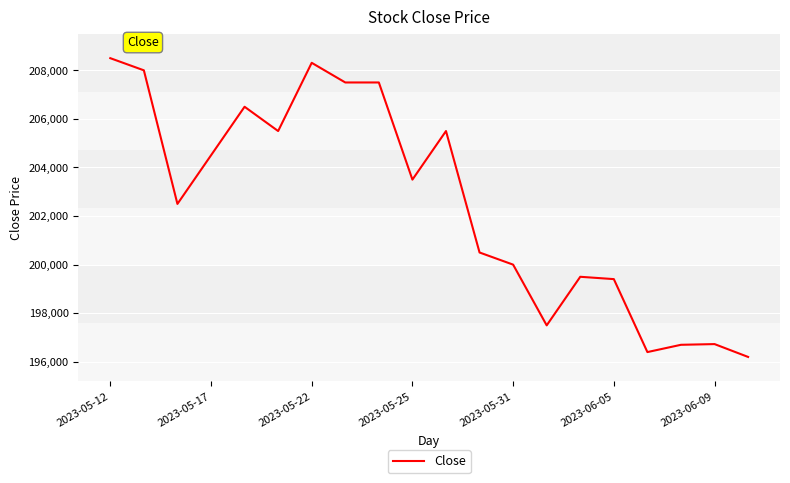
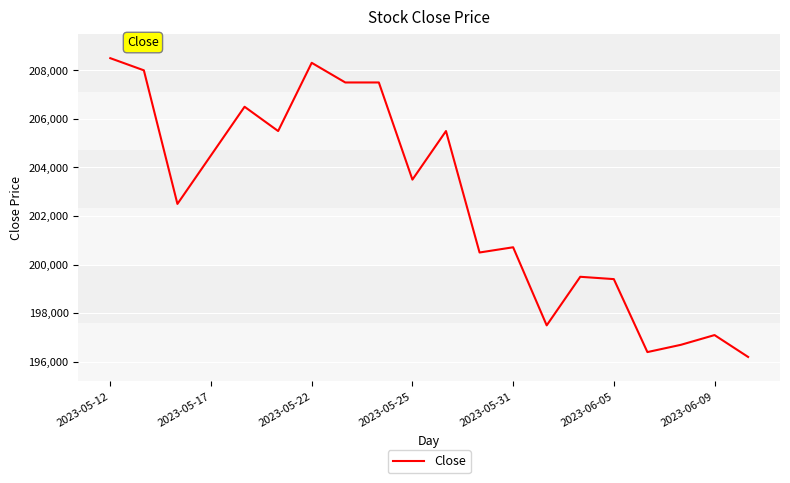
2023-05-31: 200,000 -> 200,700
2023-06-09: 196,700 -> 197,100
